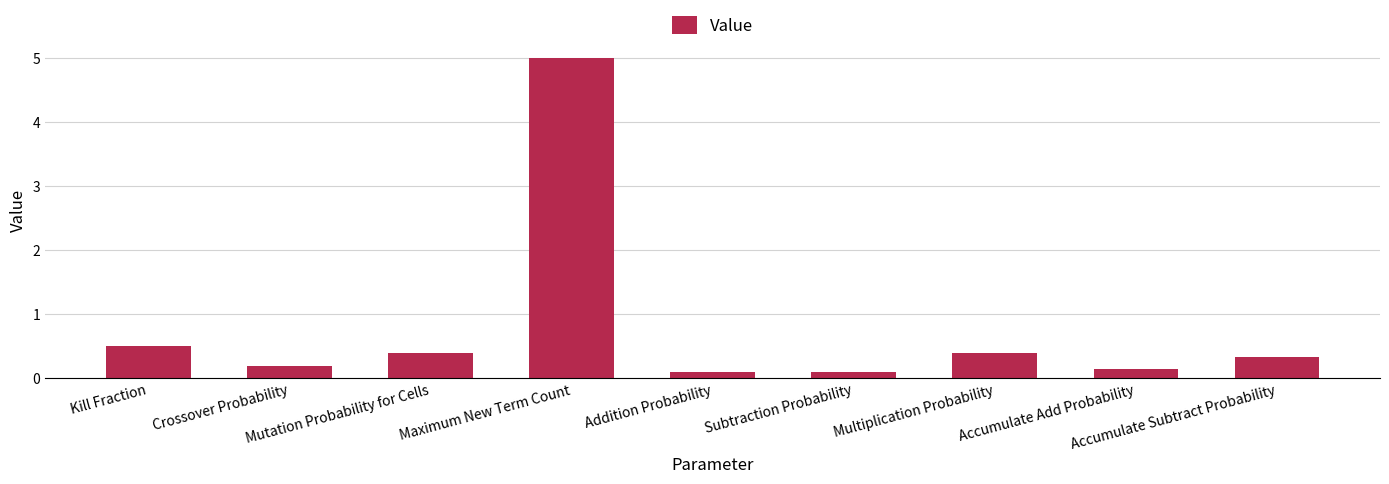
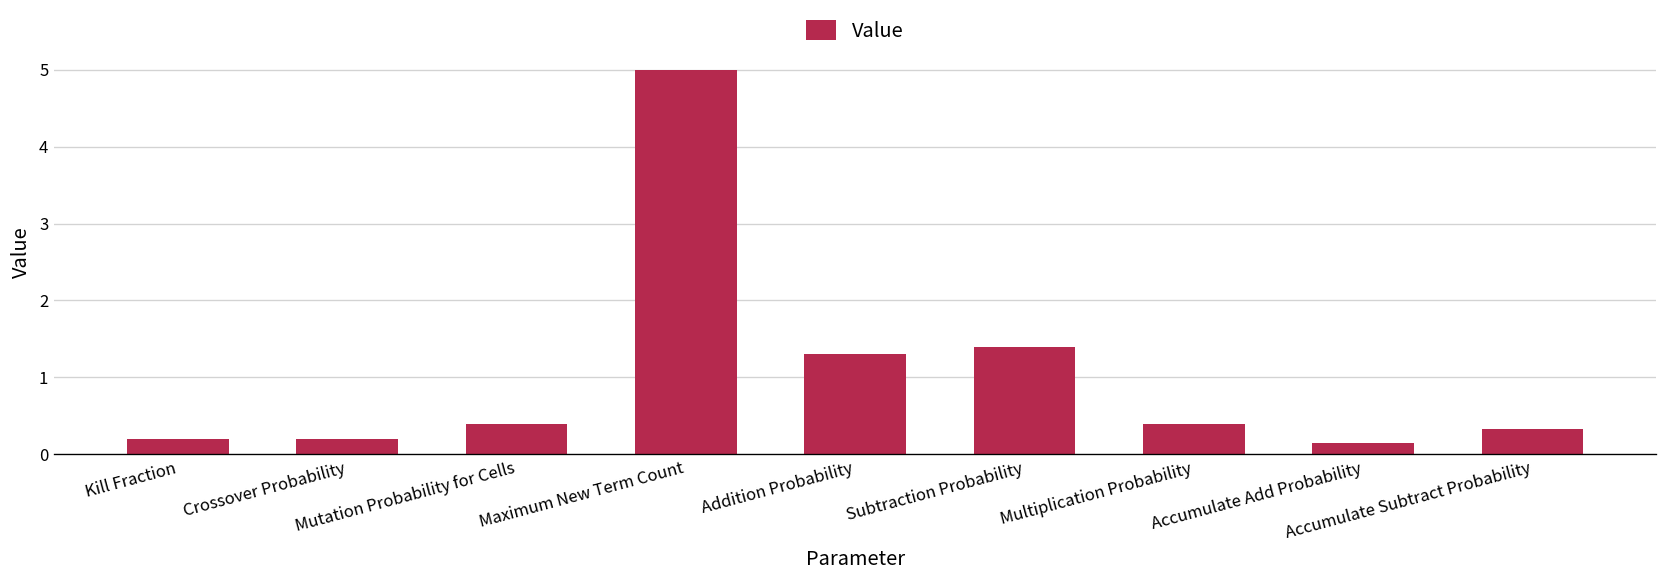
Kill Fraction: 0.5 -> 0.2
Addition Probability: 0.1 -> 1.3
Subtraction Probability: 0.1 -> 1.4
